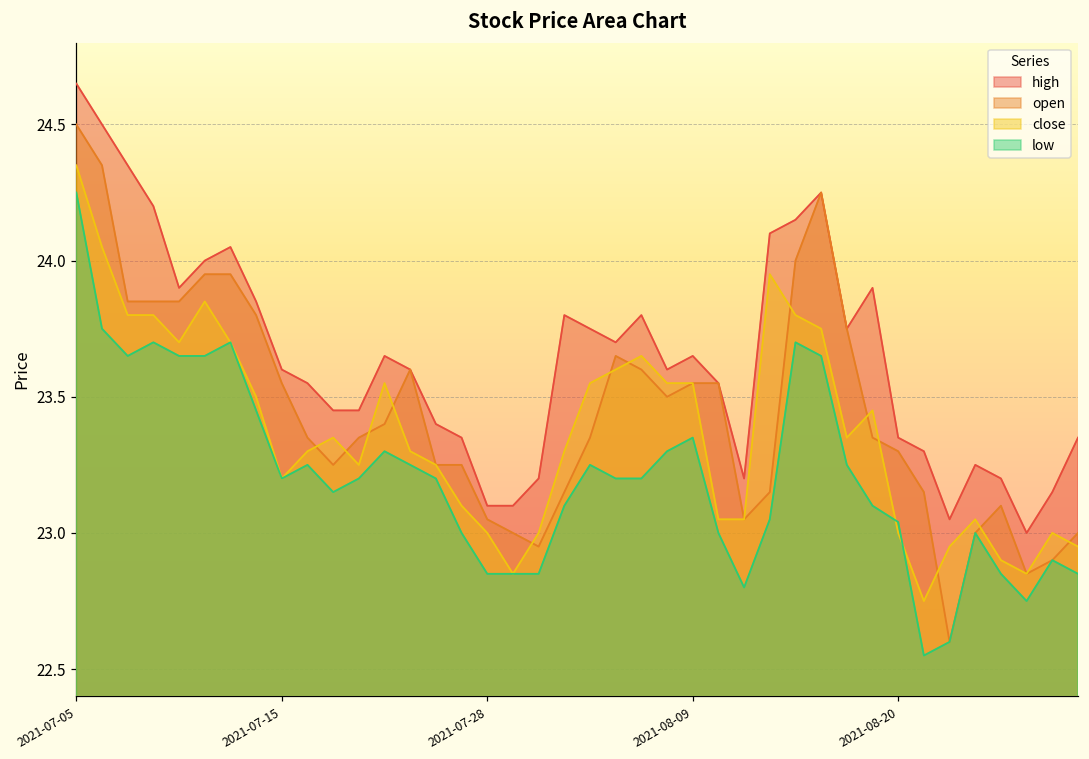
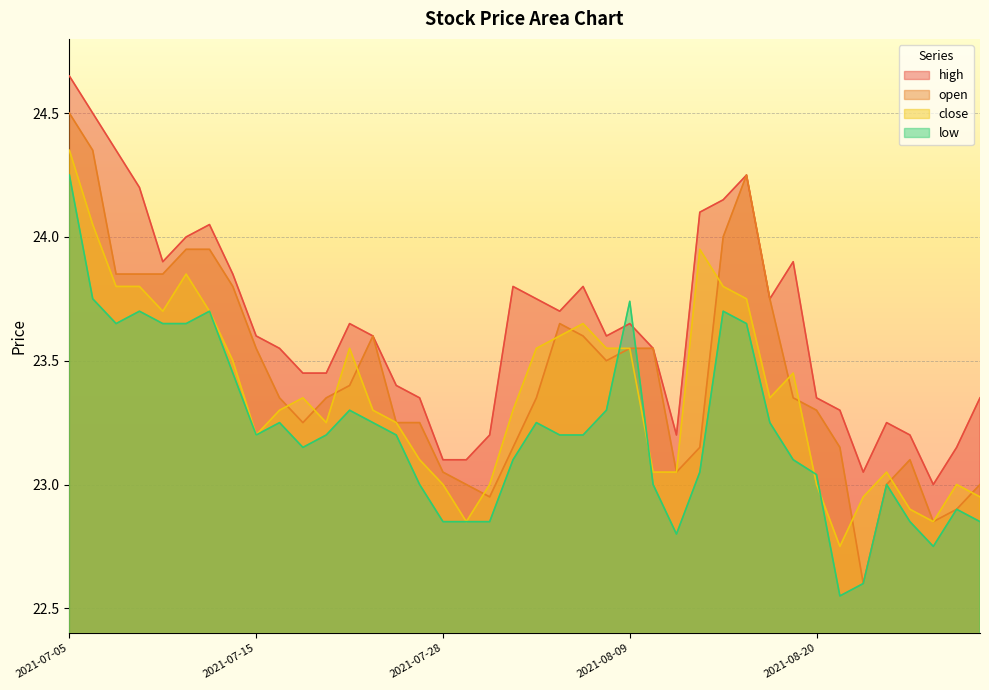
low, 2021-08-09: 23.35 -> 23.74
